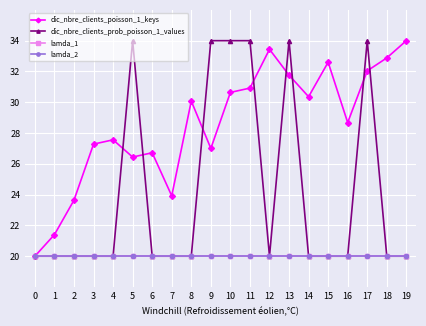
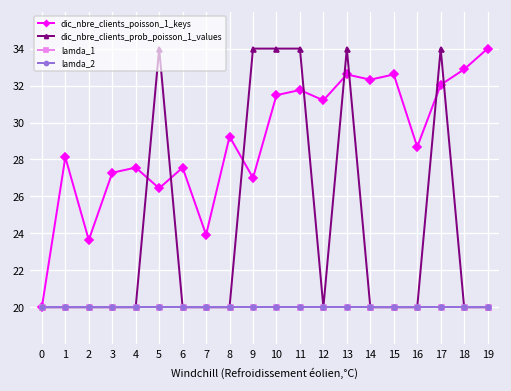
dic_nbre_clients_poisson_1_keys, 1: 21.4 -> 28.1
dic_nbre_clients_poisson_1_keys, 6: 26.7 -> 27.6
dic_nbre_clients_poisson_1_keys, 8: 30.1 -> 29.2
dic_nbre_clients_poisson_1_keys, 10: 30.6 -> 31.5
dic_nbre_clients_poisson_1_keys, 11: 30.9 -> 31.8
dic_nbre_clients_poisson_1_keys, 12: 33.4 -> 31.2
dic_nbre_clients_poisson_1_keys, 13: 31.8 -> 32.6
dic_nbre_clients_poisson_1_keys, 14: 30.4 -> 32.3
